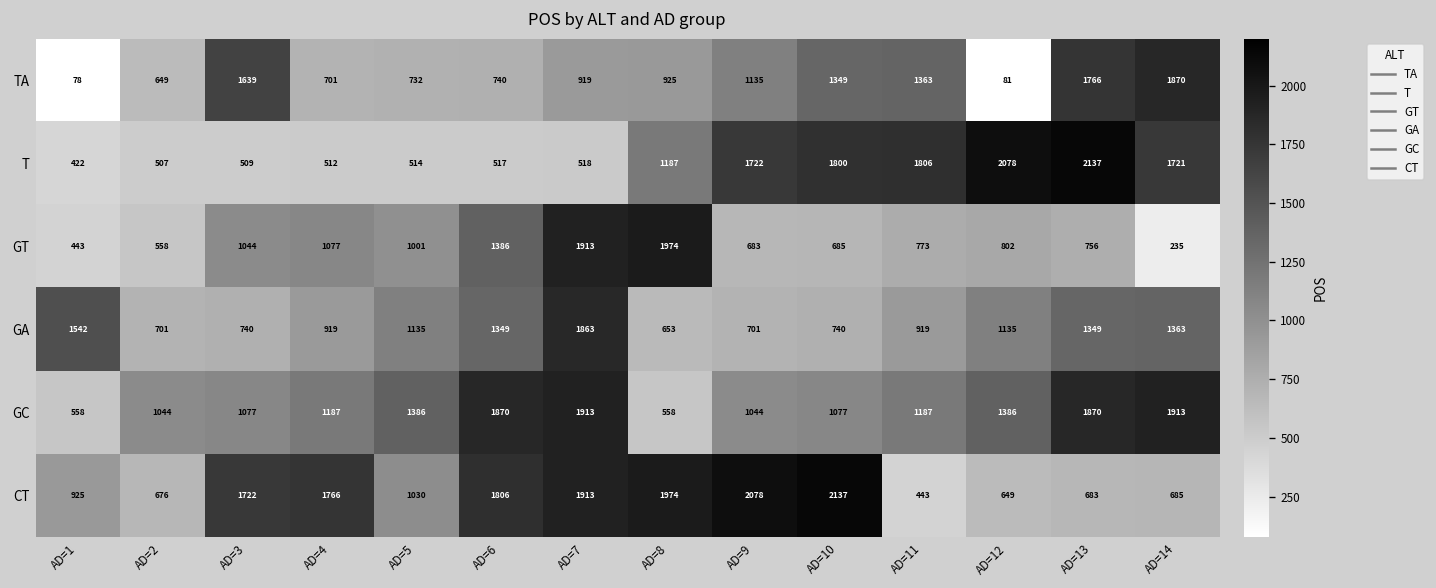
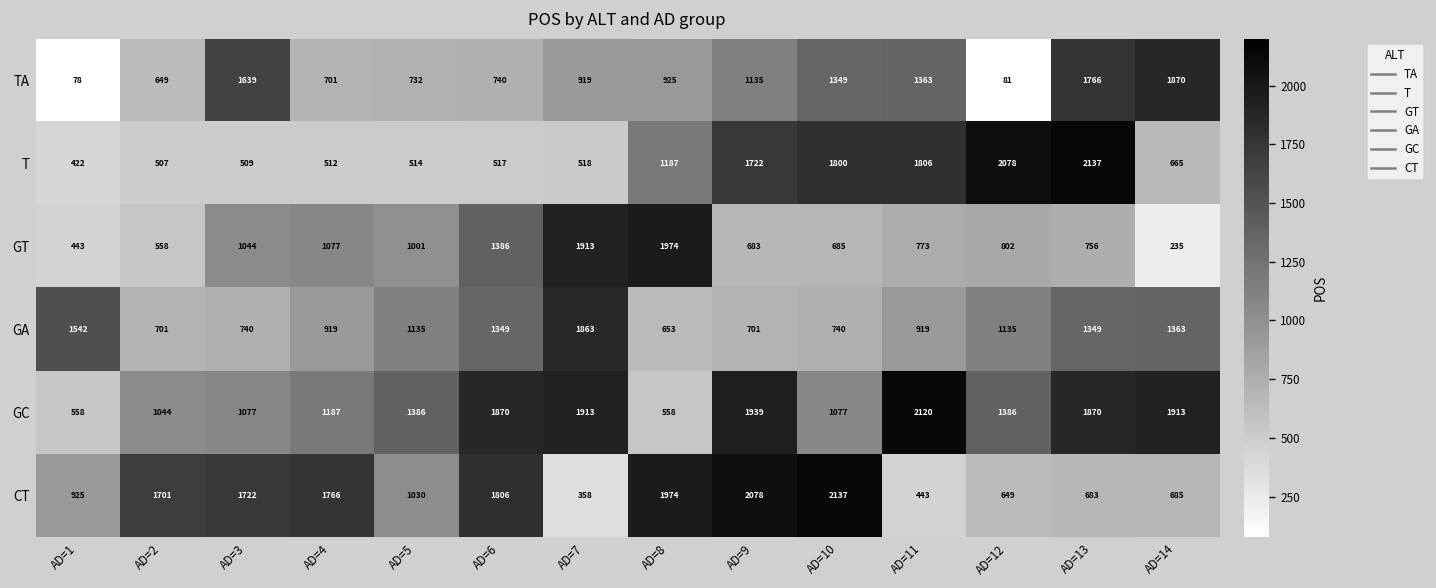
T, AD=14: 1721 -> 665
GC, AD=9: 1044 -> 1939
GC, AD=11: 1187 -> 2120
CT, AD=2: 676 -> 1701
CT, AD=7: 1913 -> 358
